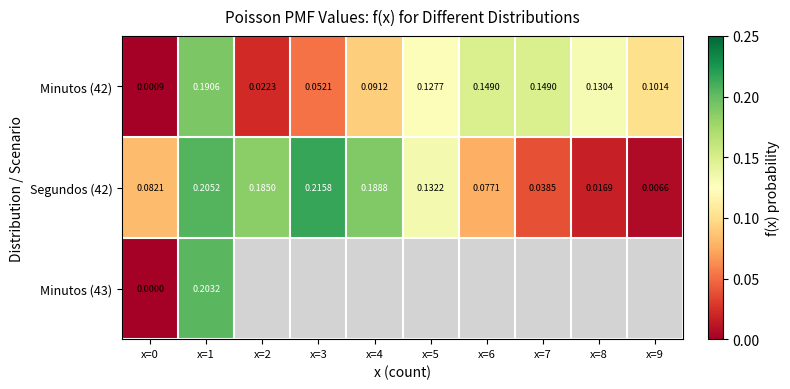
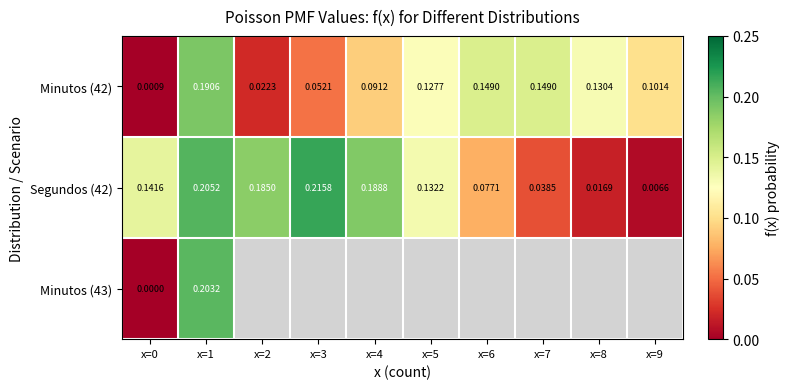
Segundos (42), x=0: 0.0821 -> 0.1416
